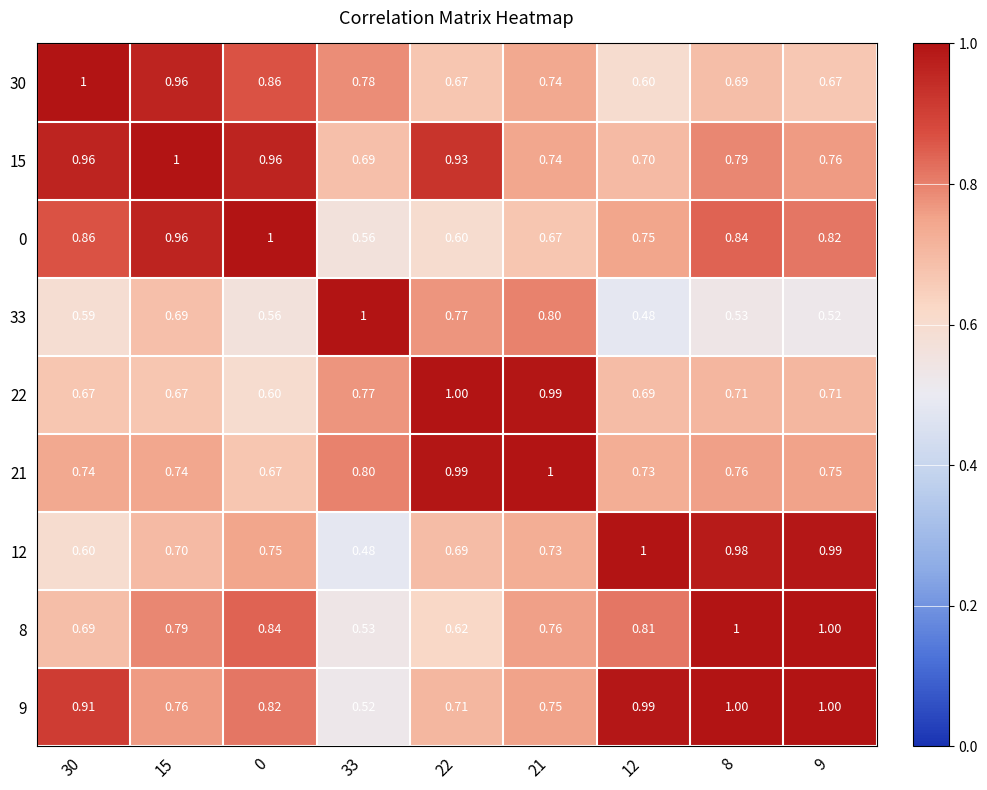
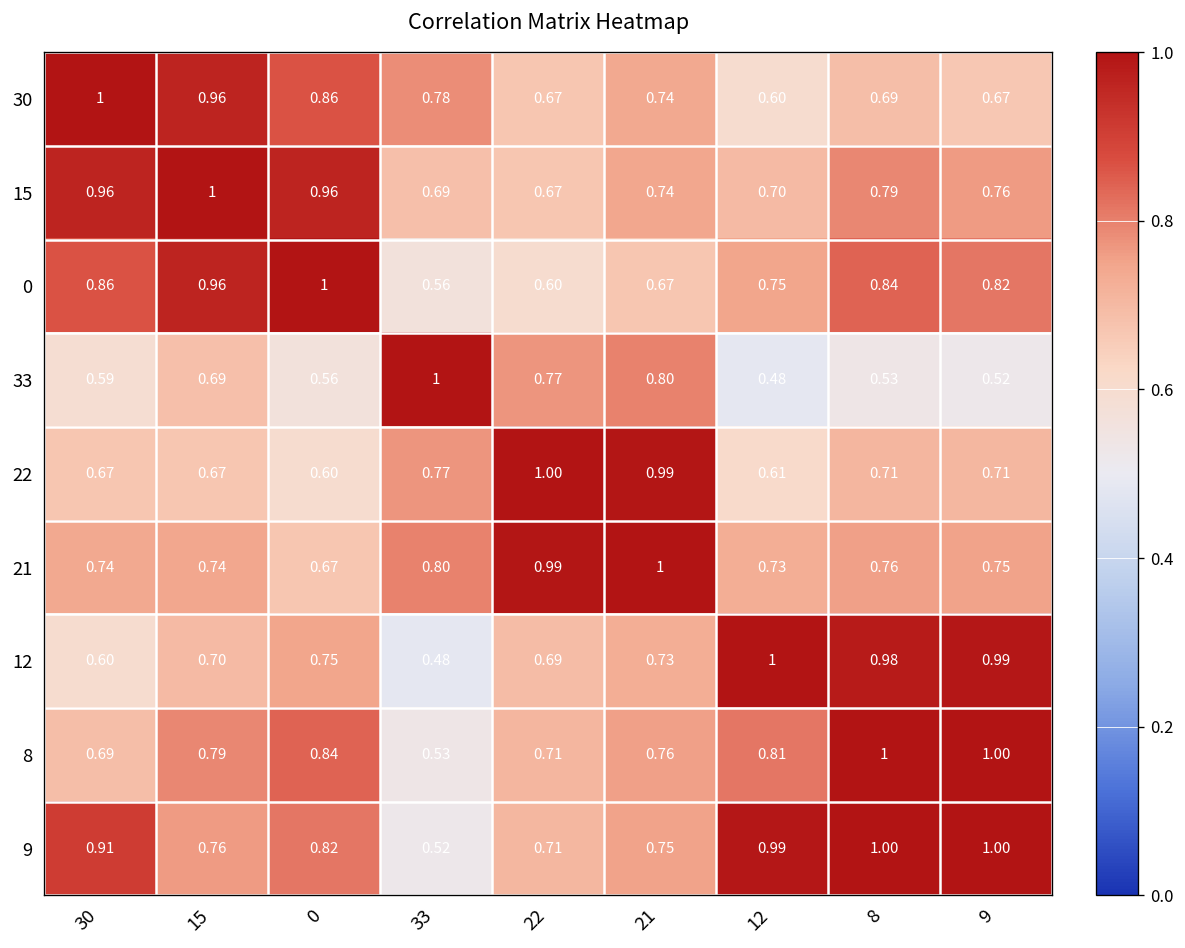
15, 22: 0.93 -> 0.67
22, 12: 0.69 -> 0.61
8, 22: 0.62 -> 0.71
